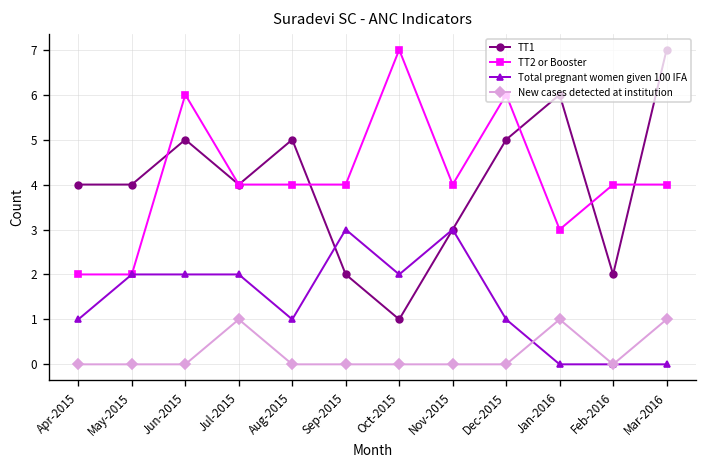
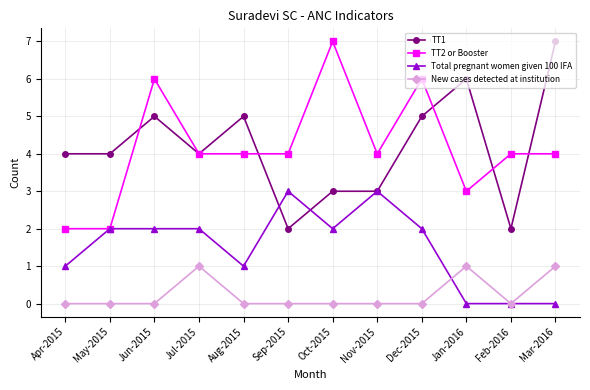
TT1, Oct-2015: 1 -> 3
Total pregnant women given 100 IFA, Dec-2015: 1 -> 2
